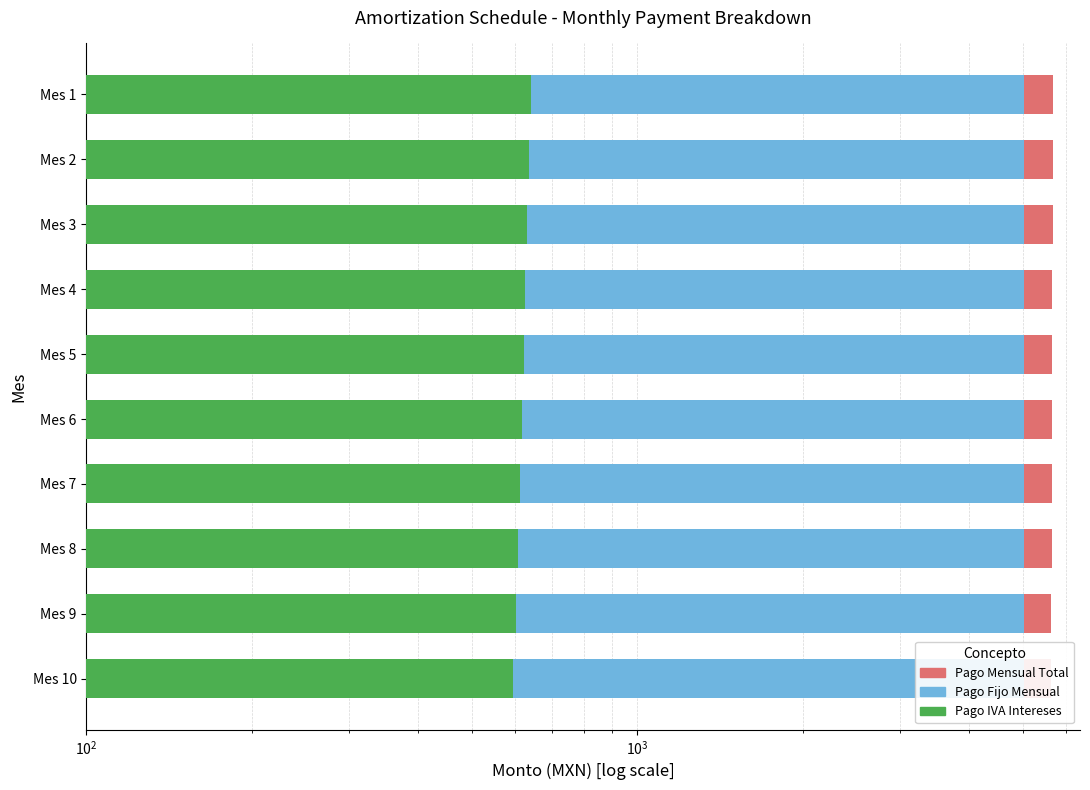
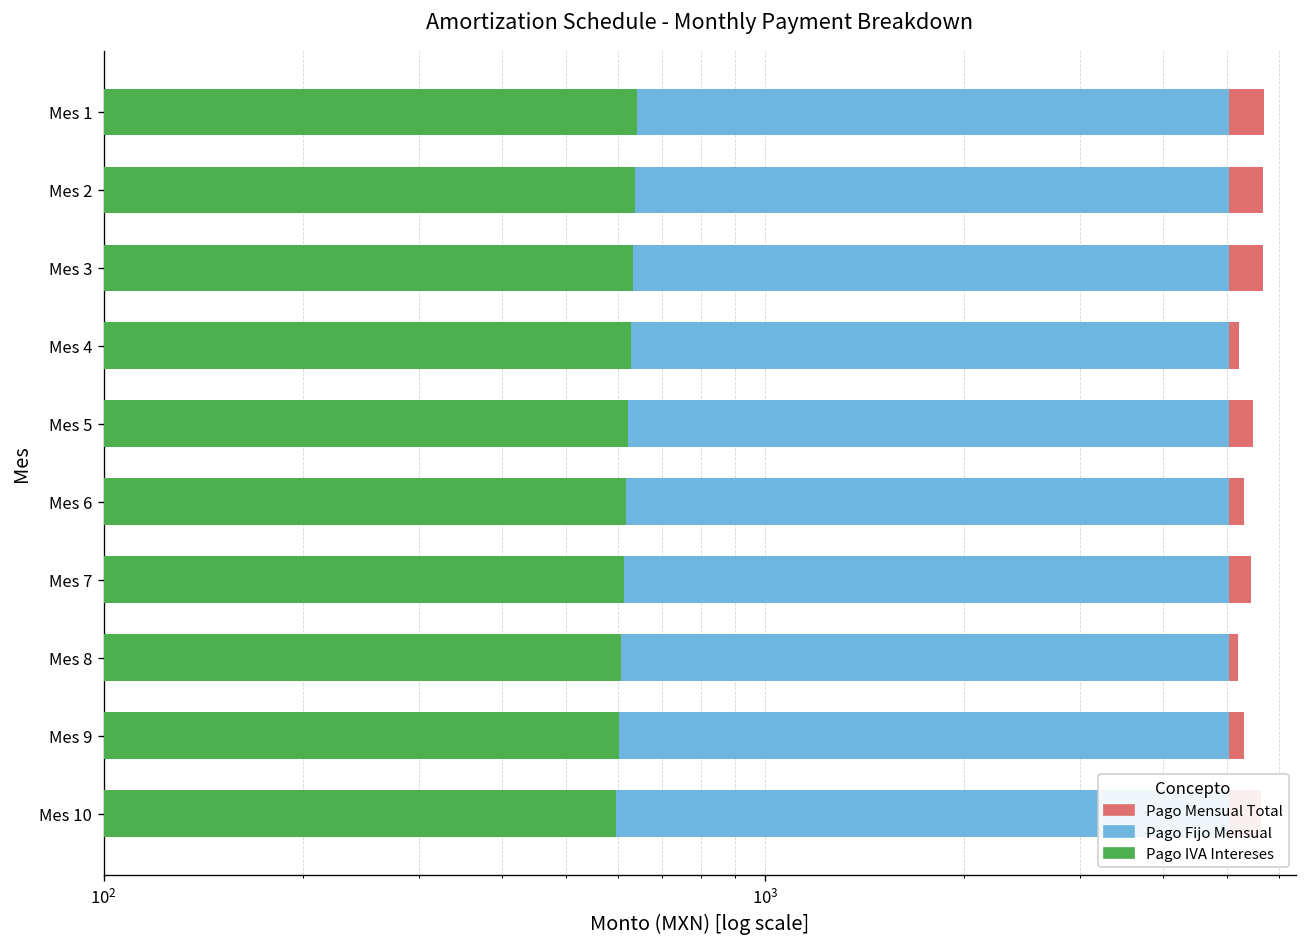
Pago Mensual Total, Mes 4: 5700 -> 5200
Pago Mensual Total, Mes 5: 5700 -> 5500
Pago Mensual Total, Mes 6: 5700 -> 5300
Pago Mensual Total, Mes 7: 5700 -> 5400
Pago Mensual Total, Mes 8: 5600 -> 5200
Pago Mensual Total, Mes 9: 5600 -> 5300
